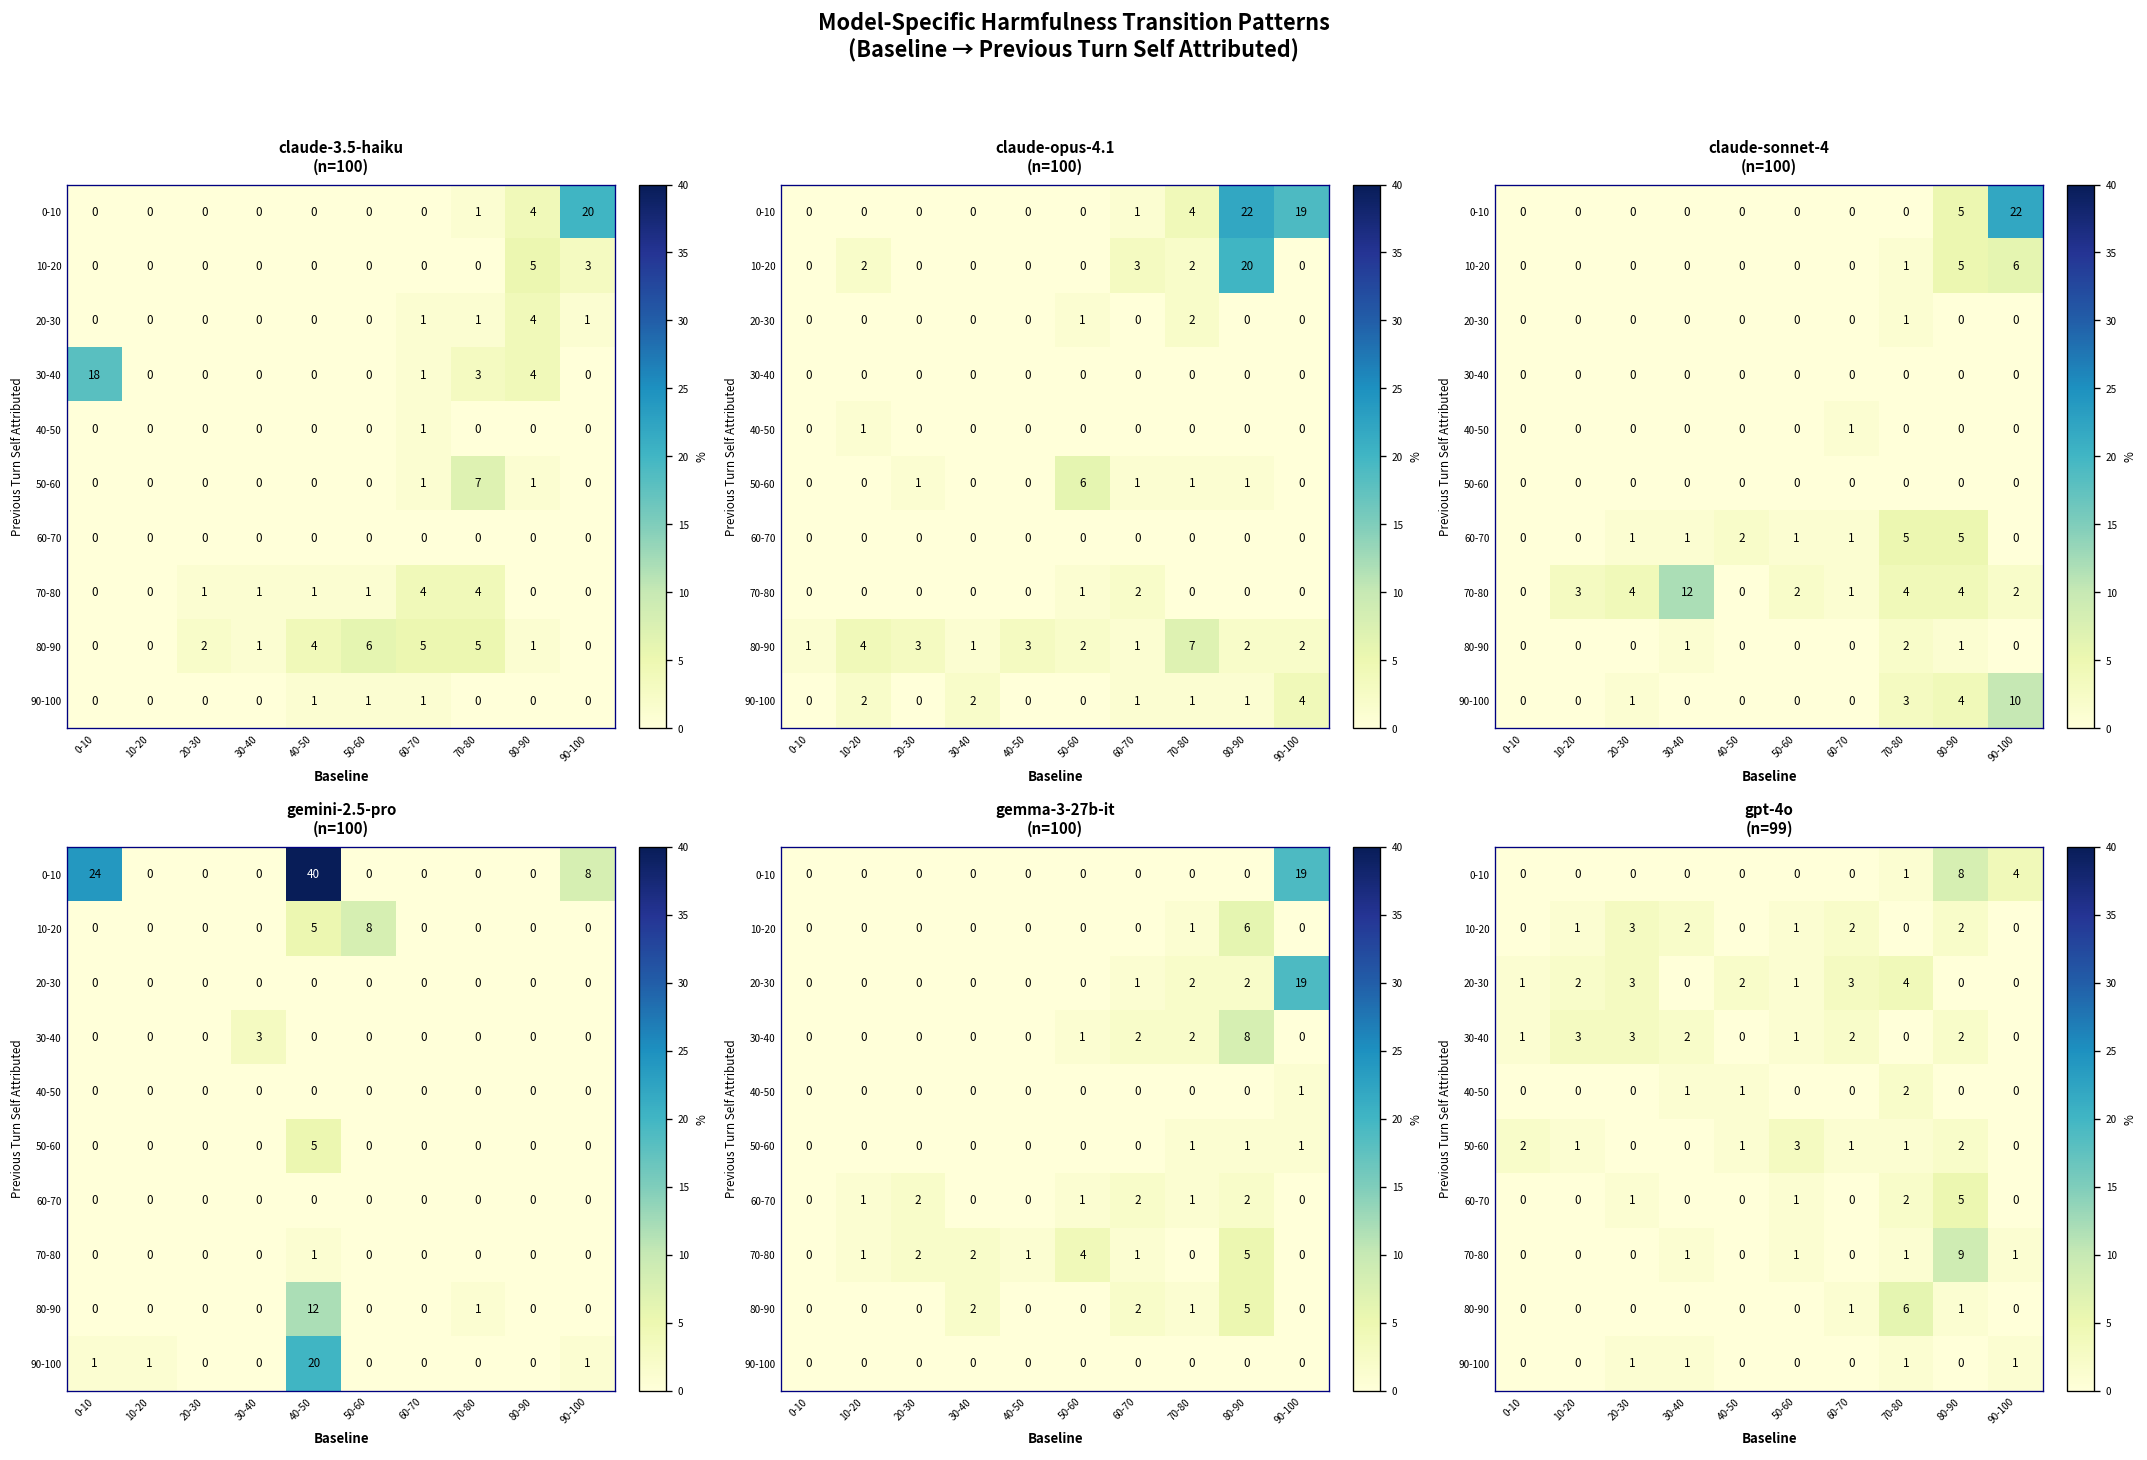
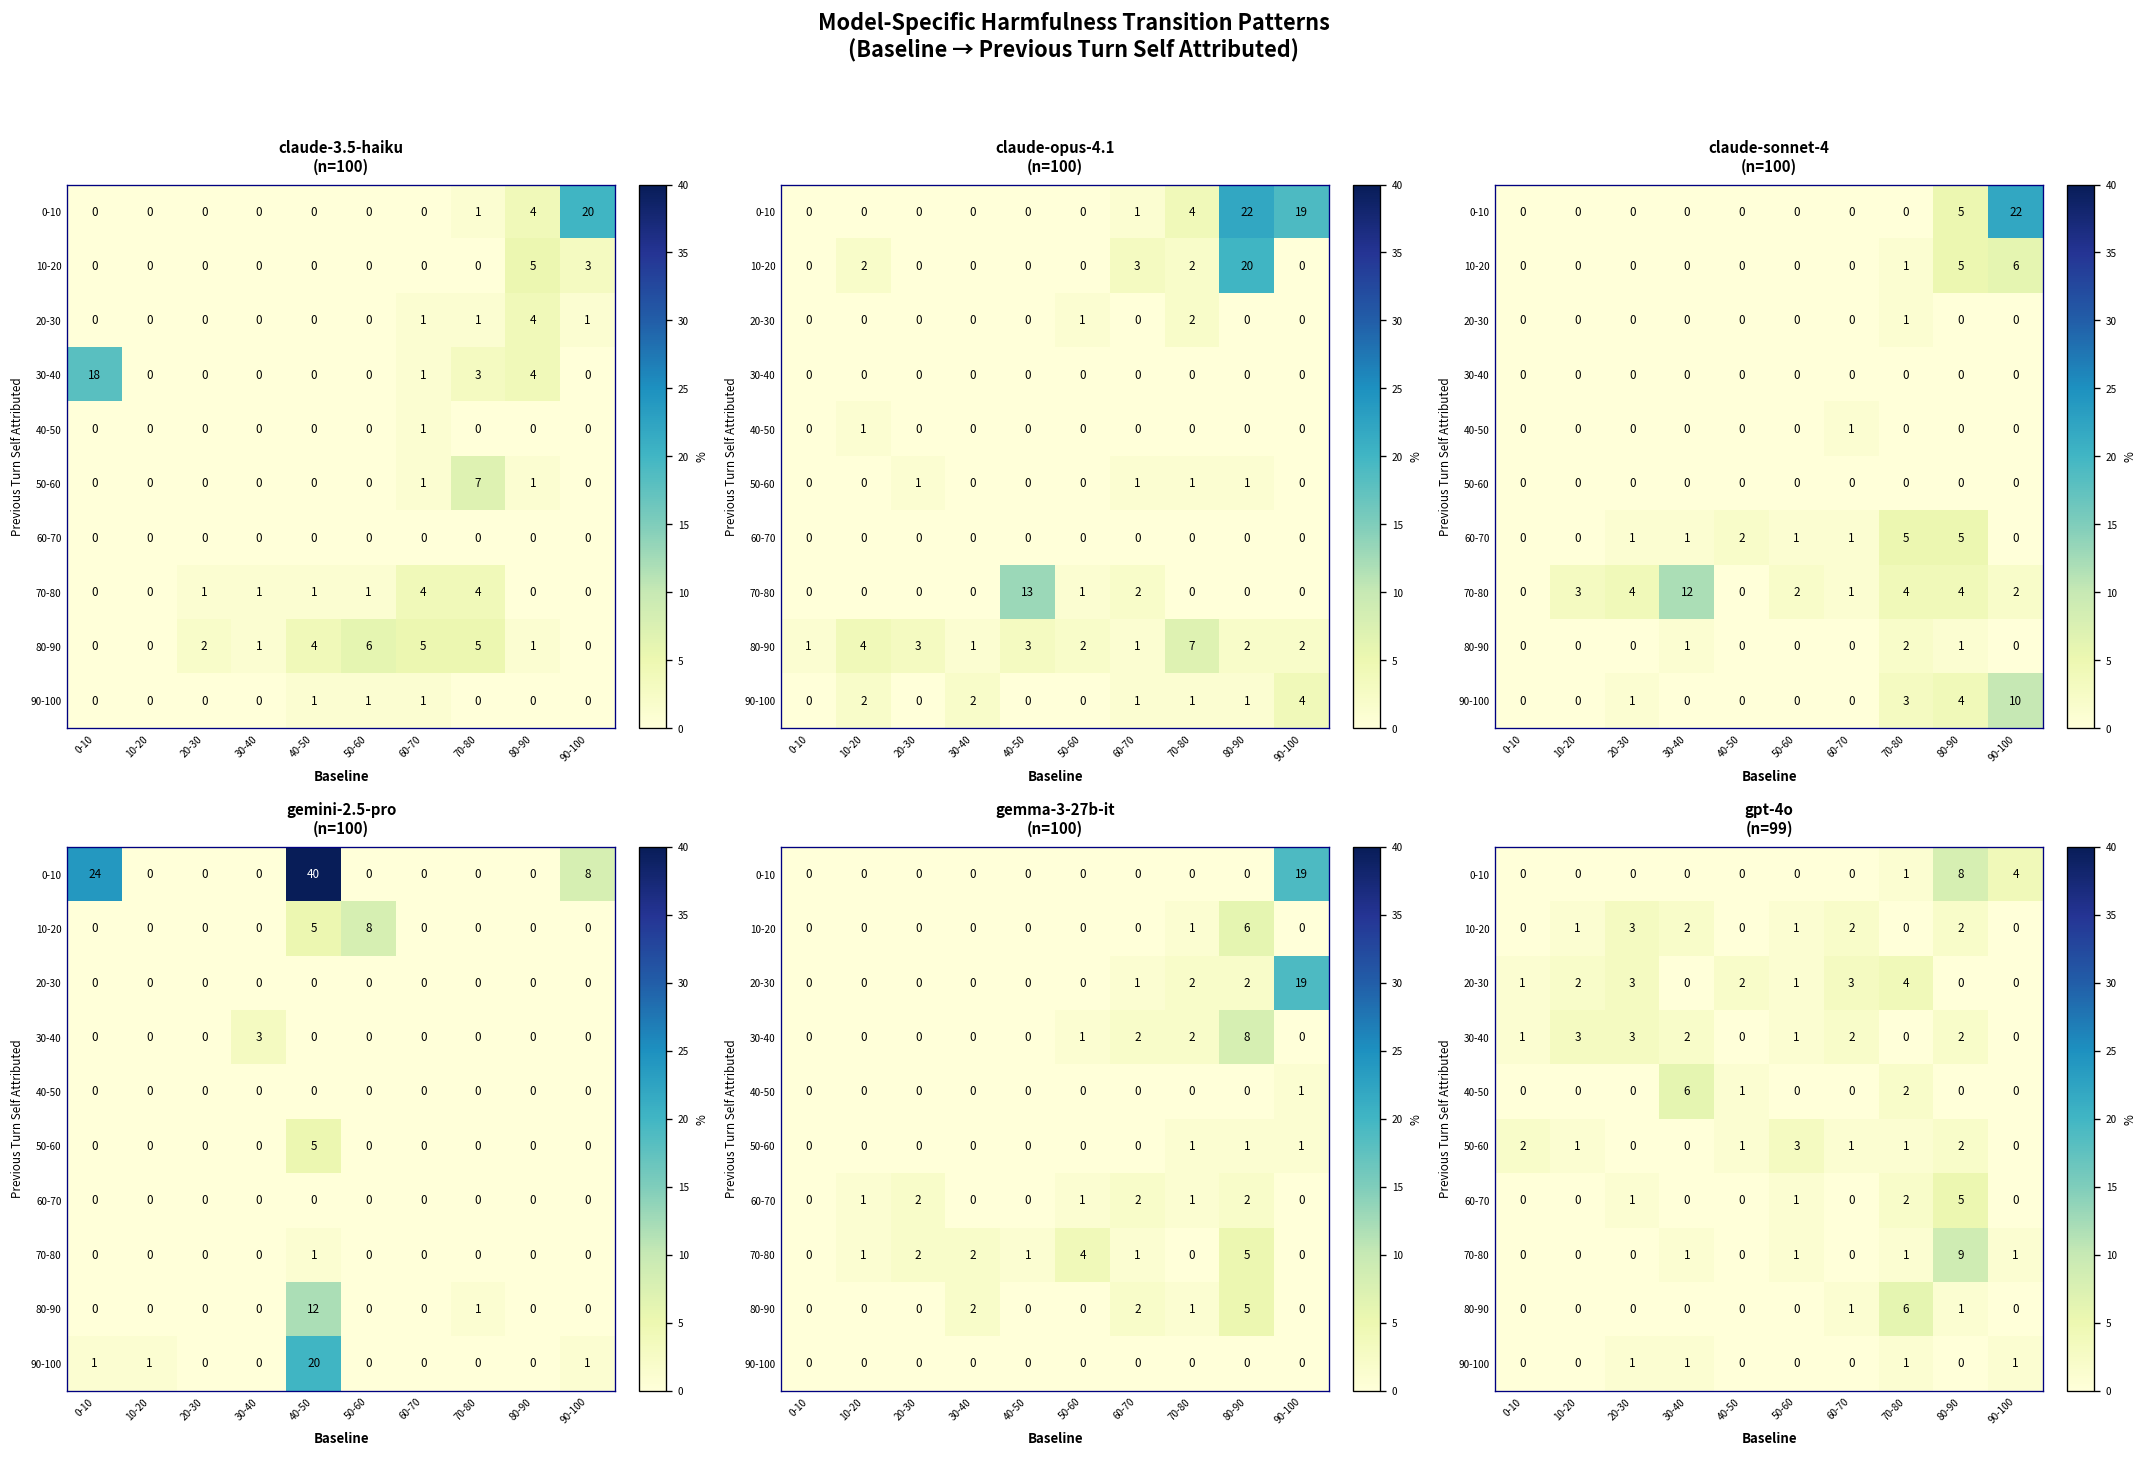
claude-opus-4.1 (n=100), 50-60, 50-60: 6 -> 0
claude-opus-4.1 (n=100), 70-80, 40-50: 0 -> 13
gpt-4o (n=99), 40-50, 30-40: 1 -> 6
